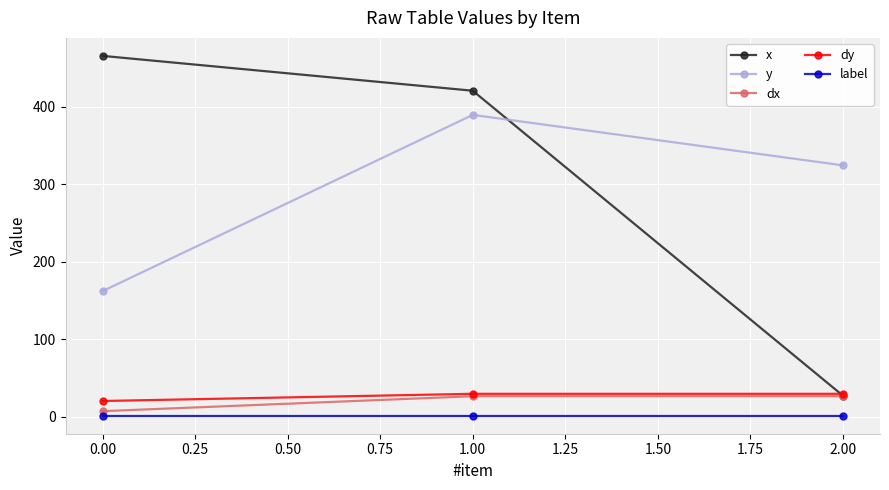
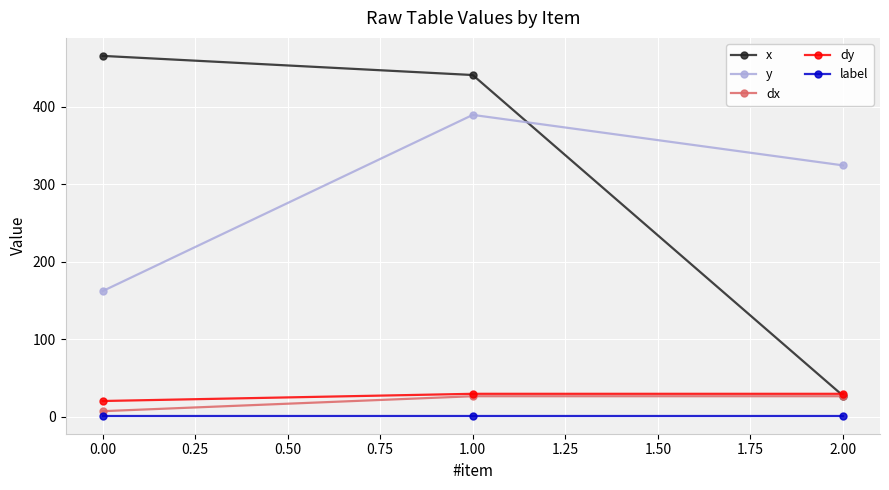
x, 1.00: 420 -> 440
